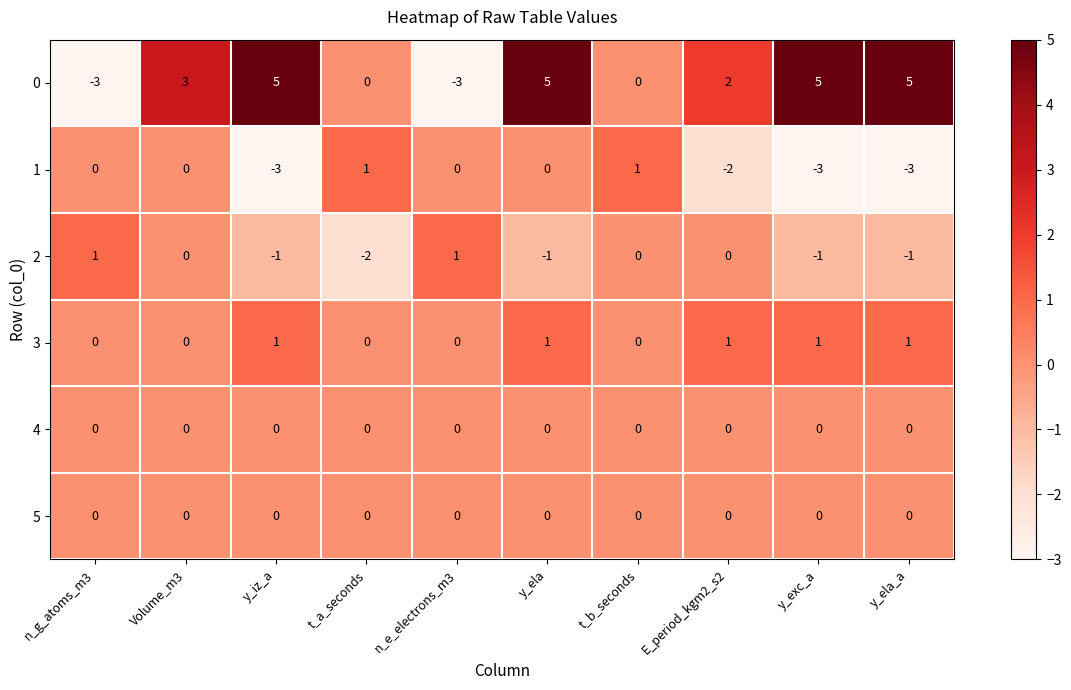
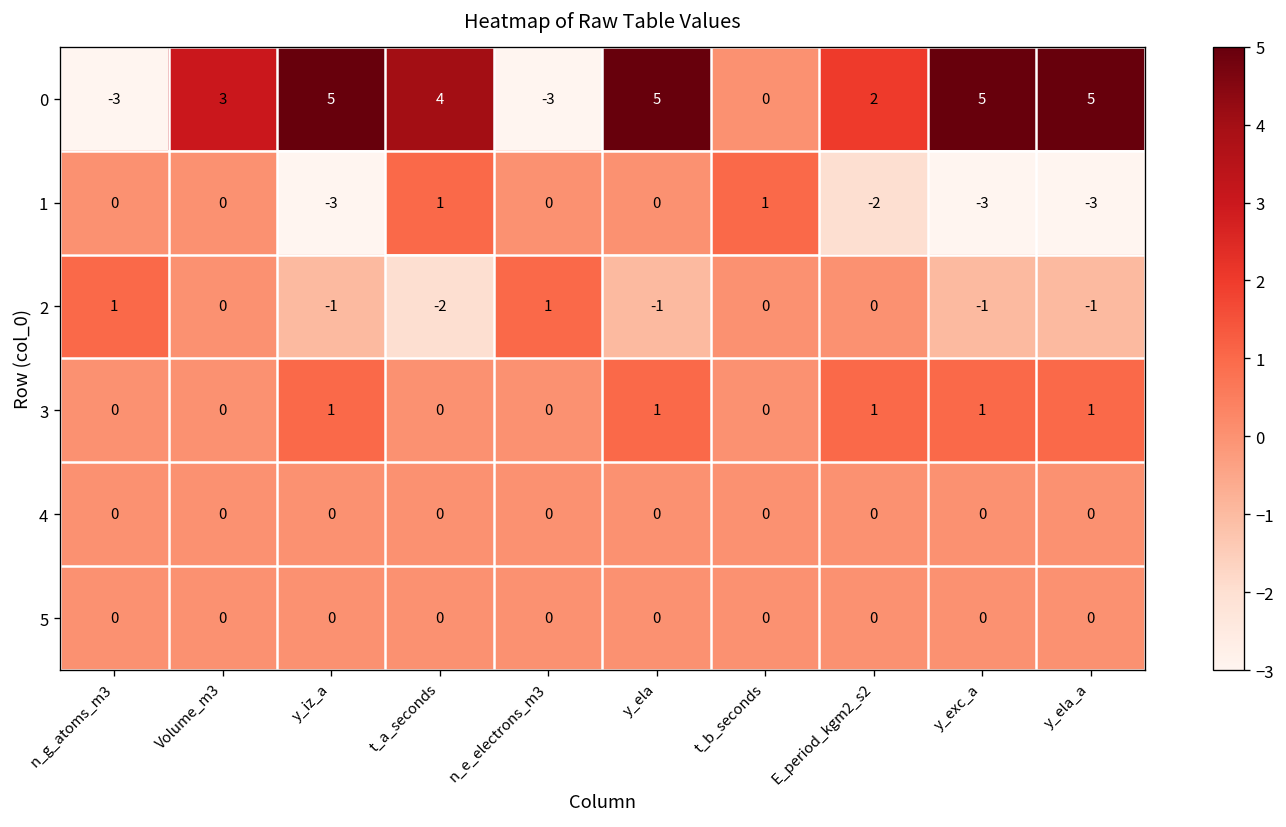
0, t_a_seconds: 0 -> 4
